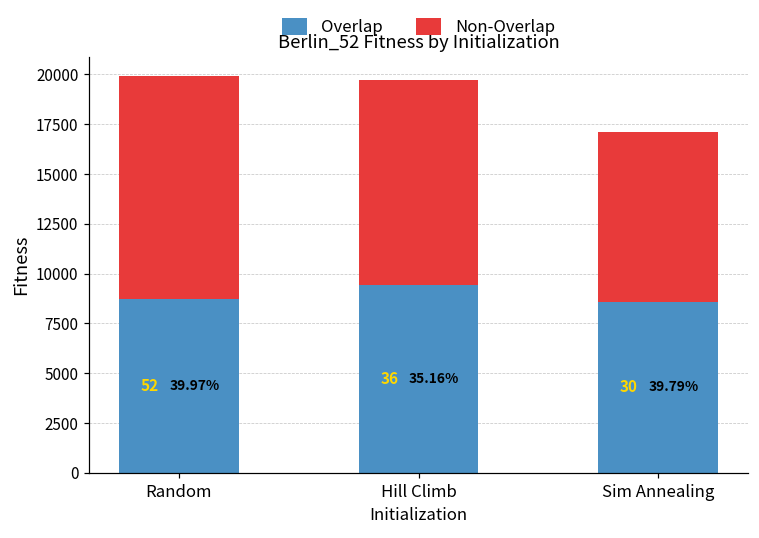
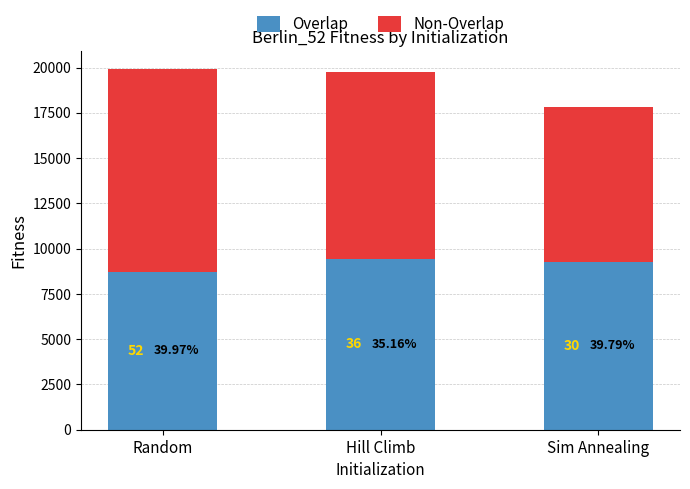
Overlap, Sim Annealing: 8600 -> 9300
